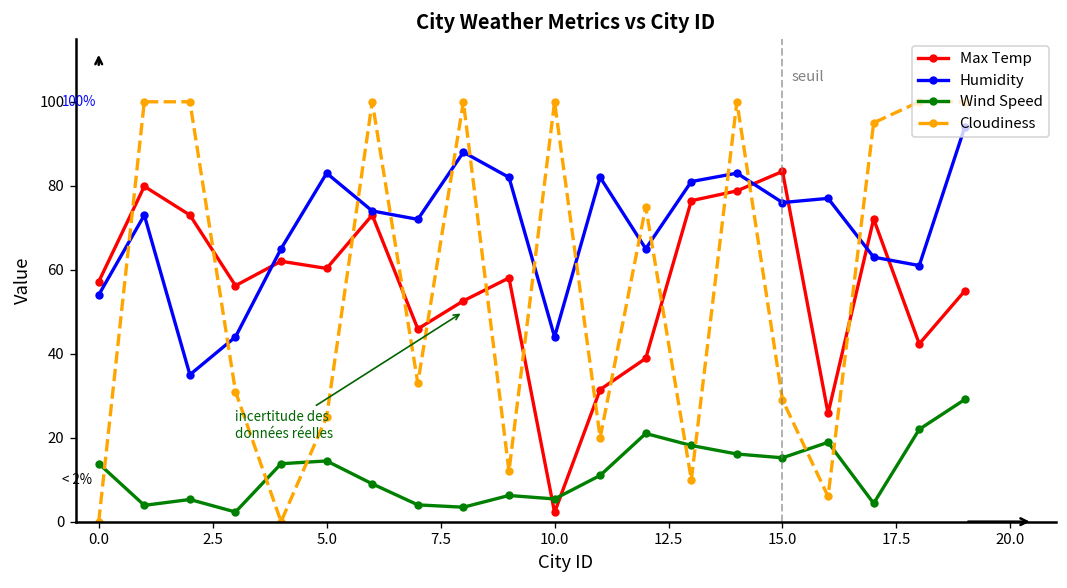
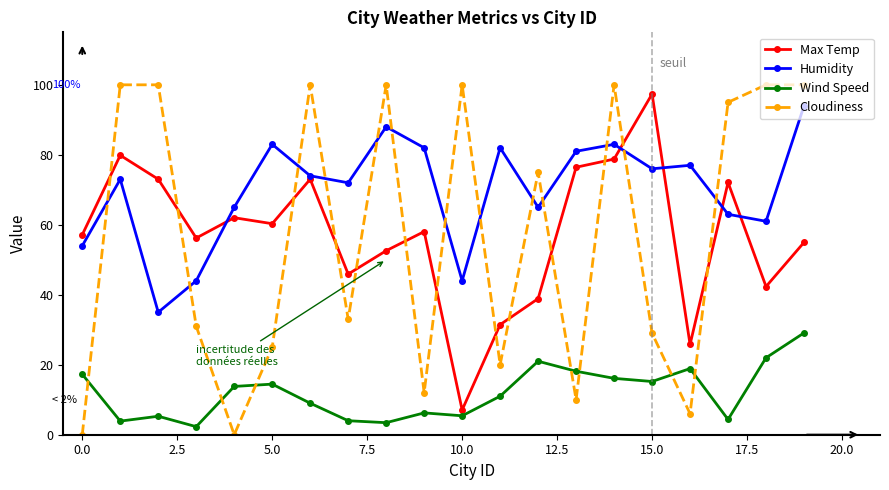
Wind Speed, 0.0: 14 -> 17
Max Temp, 10.0: 2 -> 7
Max Temp, 15.0: 83 -> 97
